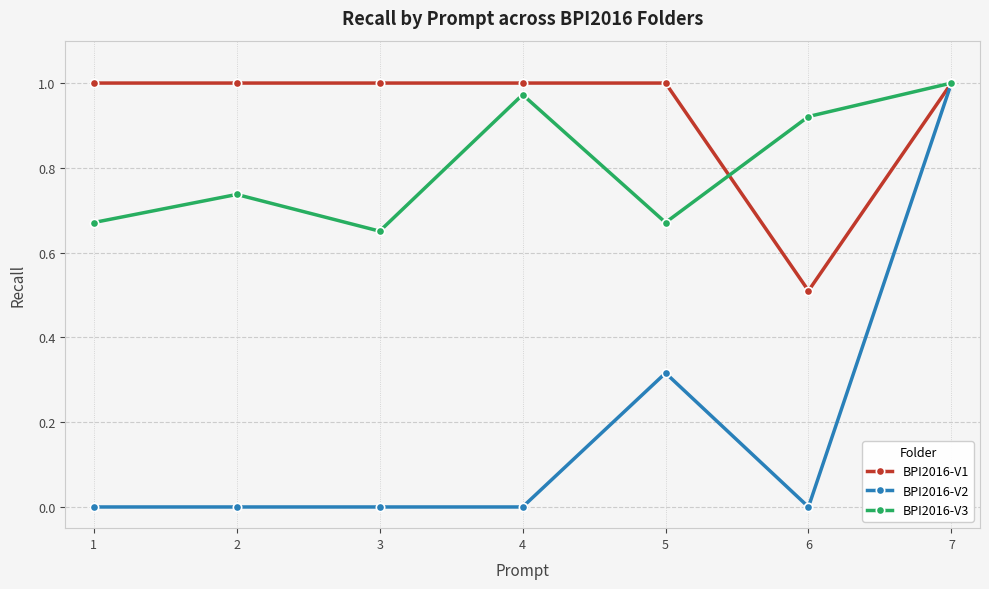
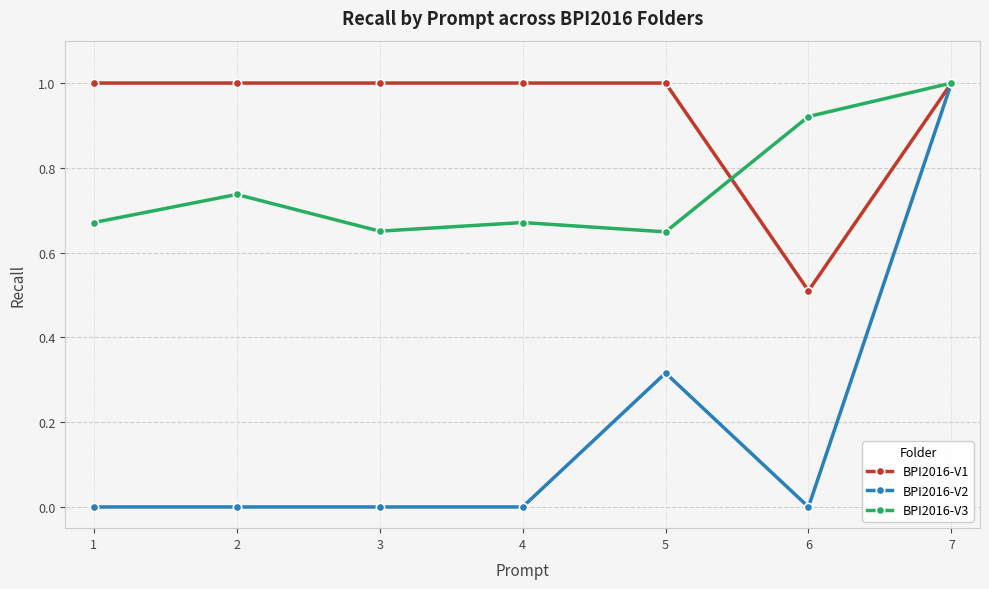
BPI2016-V3, 4: 0.97 -> 0.67
BPI2016-V3, 5: 0.67 -> 0.65
